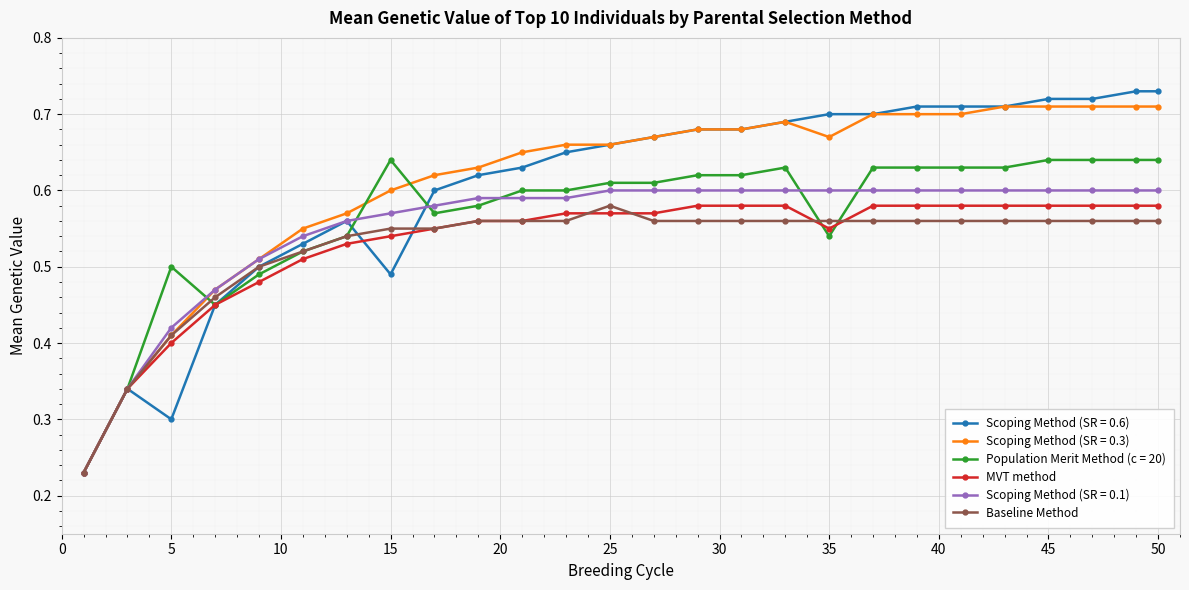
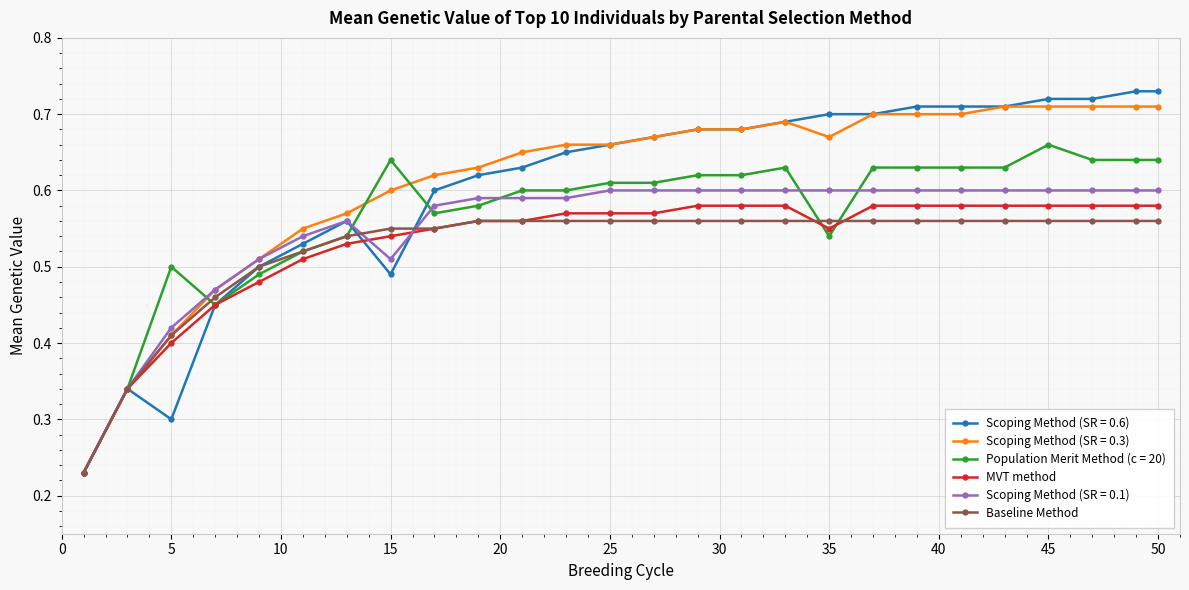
Scoping Method (SR = 0.1), 15: 0.57 -> 0.51
Baseline Method, 25: 0.58 -> 0.56
Population Merit Method (c = 20), 45: 0.64 -> 0.66
